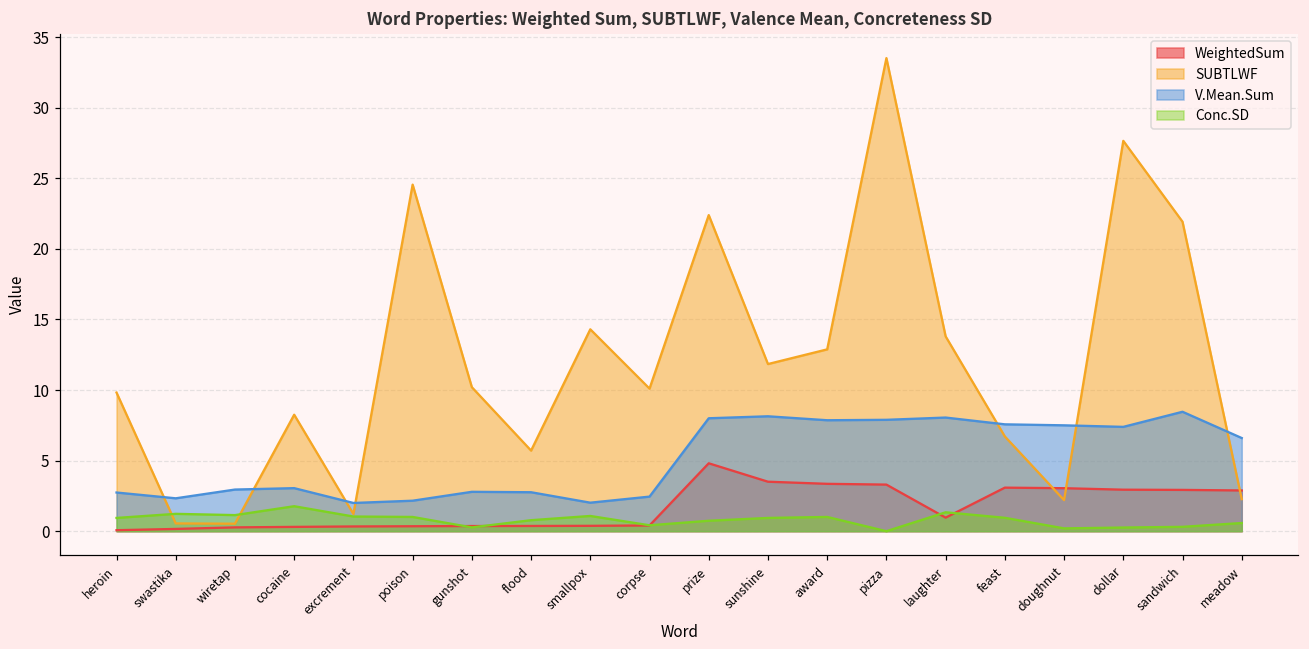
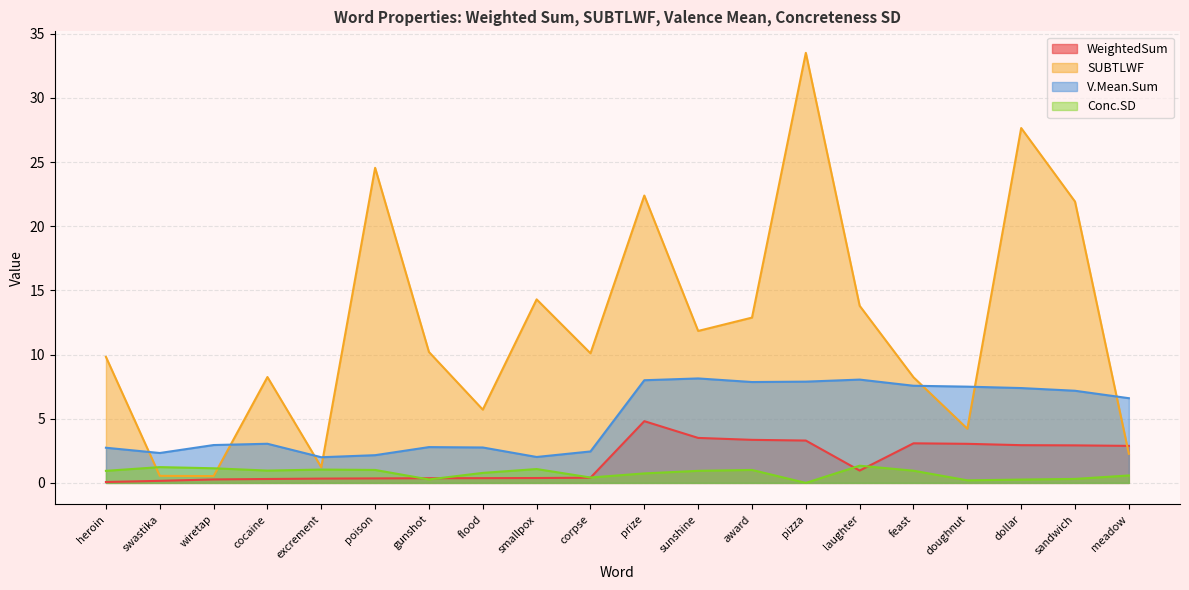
Conc.SD, cocaine: 1.8 -> 1.0
SUBTLWF, feast: 6.7 -> 8.2
SUBTLWF, doughnut: 2.2 -> 4.2
V.Mean.Sum, sandwich: 8.5 -> 7.2
